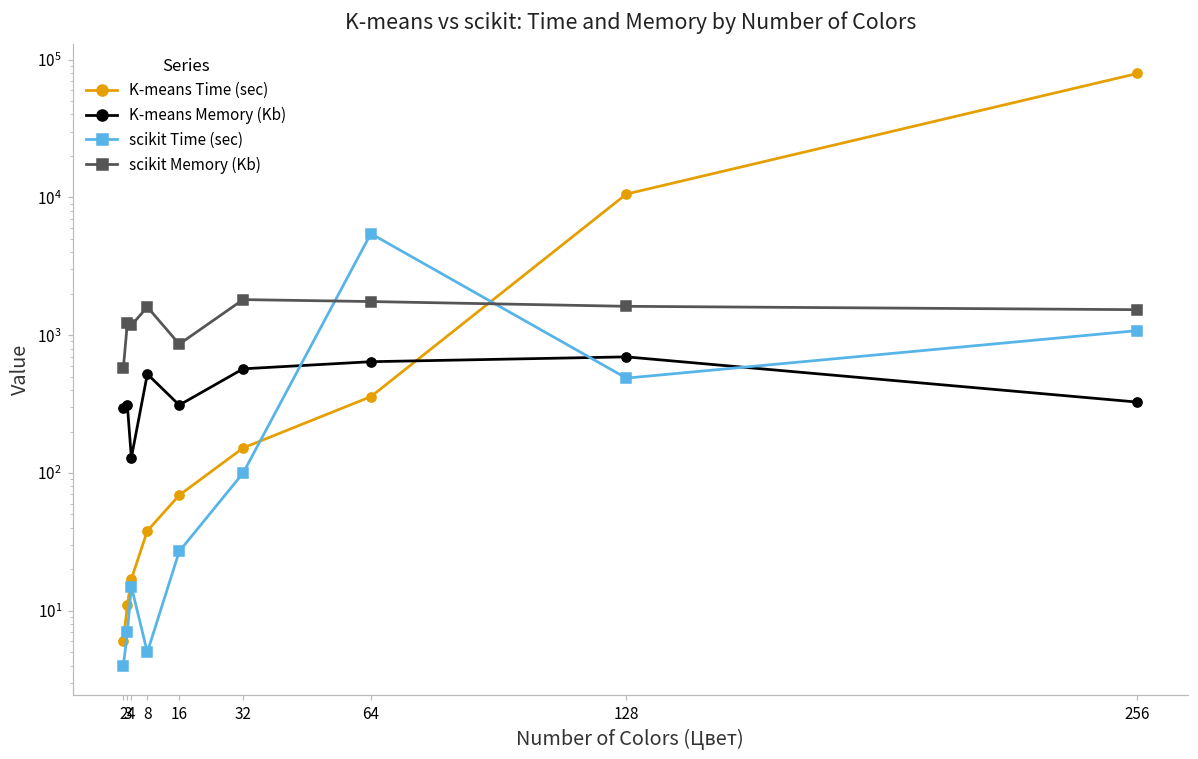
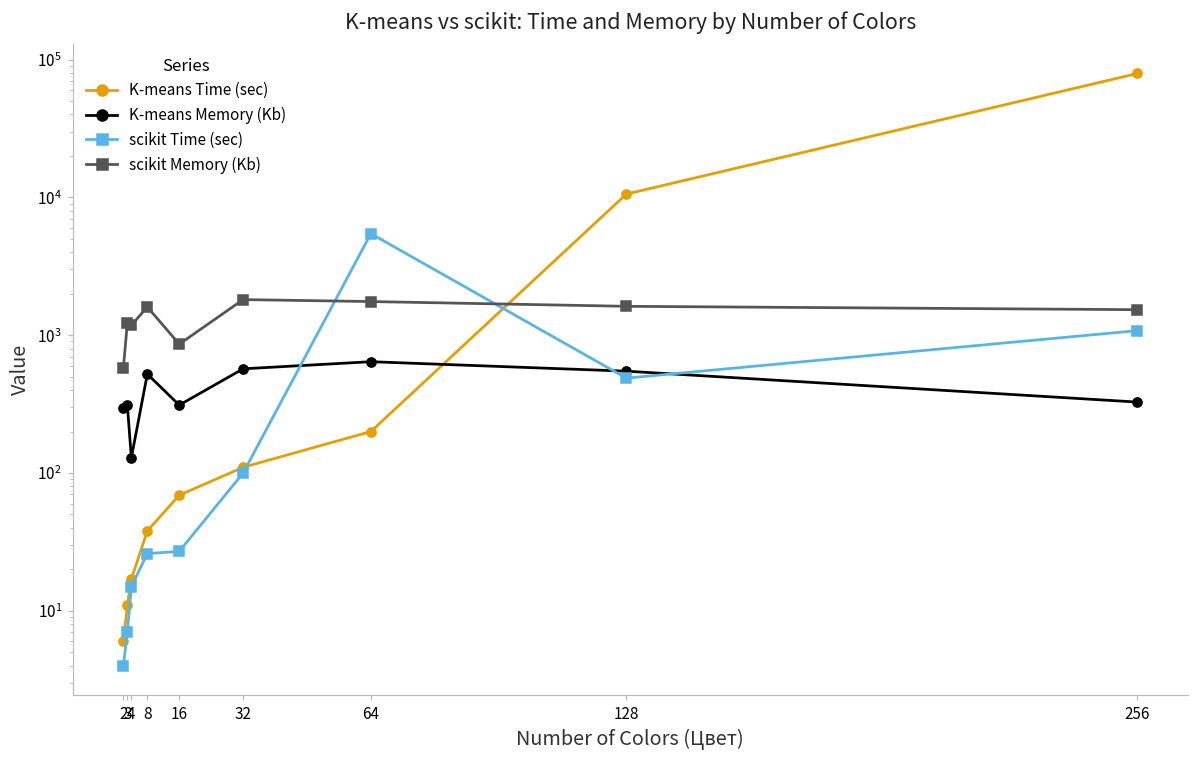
scikit Time (sec), 8: 5 -> 26
K-means Time (sec), 32: 150 -> 110
K-means Time (sec), 64: 360 -> 200
K-means Memory (Kb), 128: 700 -> 500
